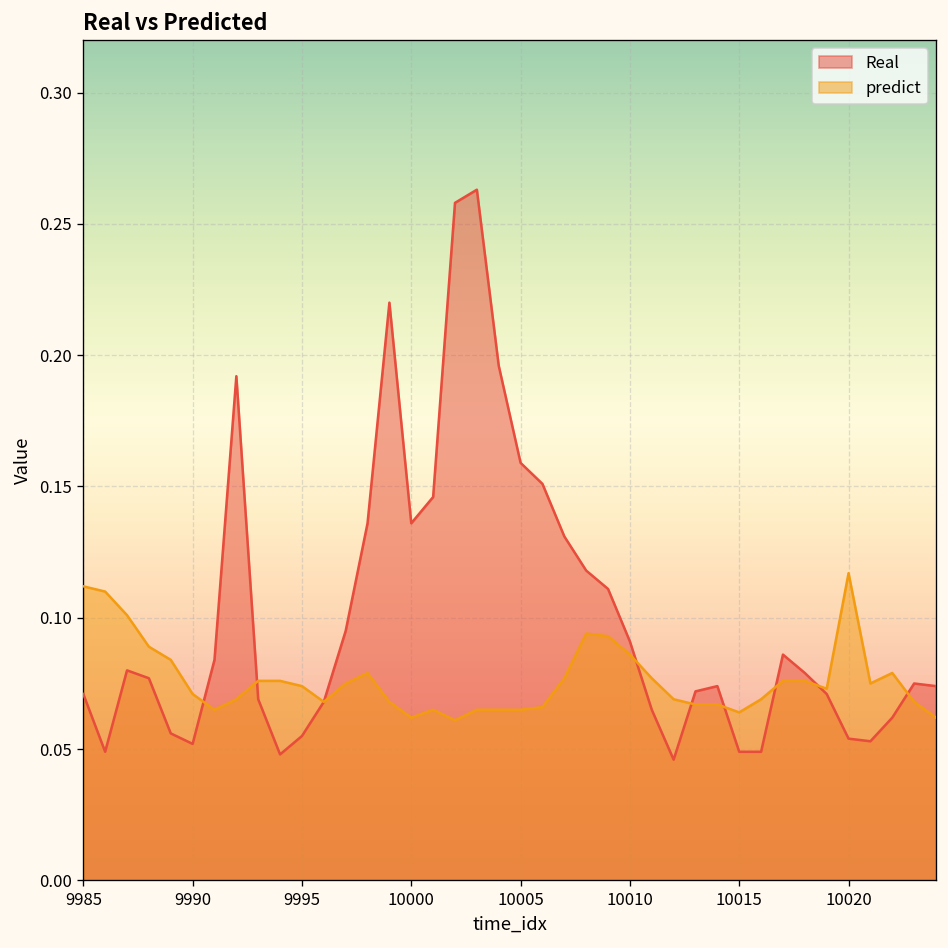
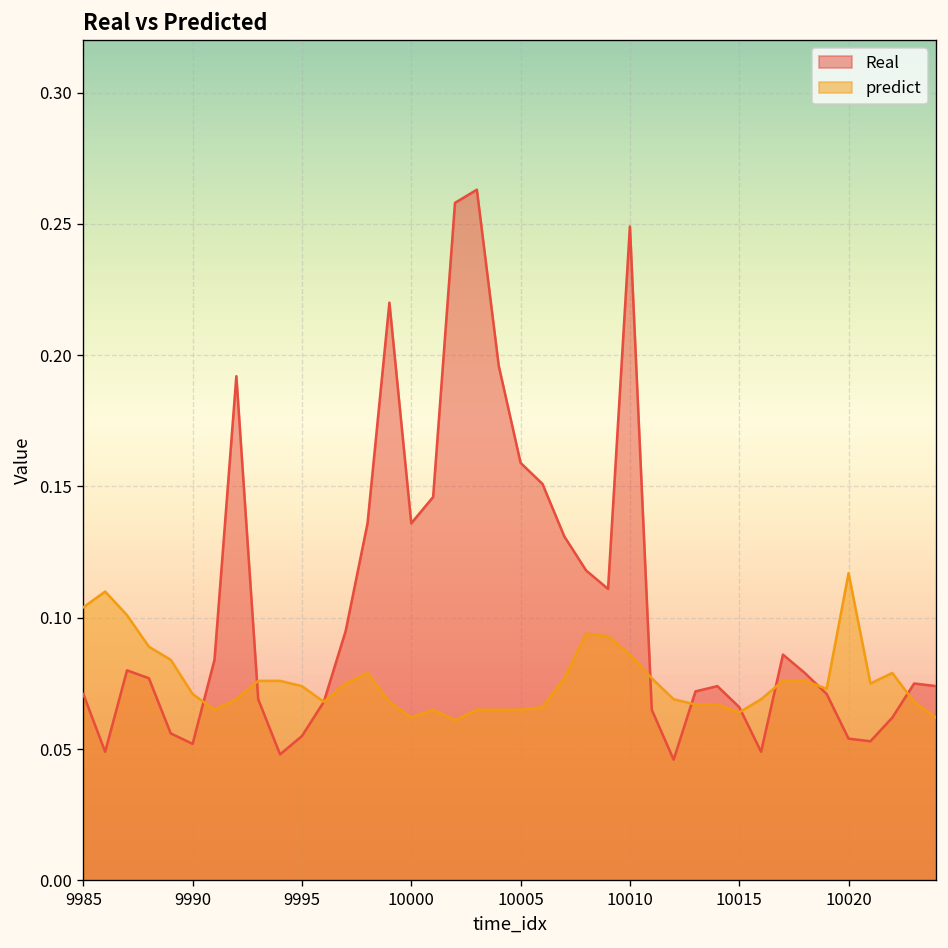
predict, 9985: 0.112 -> 0.104
Real, 10010: 0.091 -> 0.249
Real, 10015: 0.049 -> 0.066
